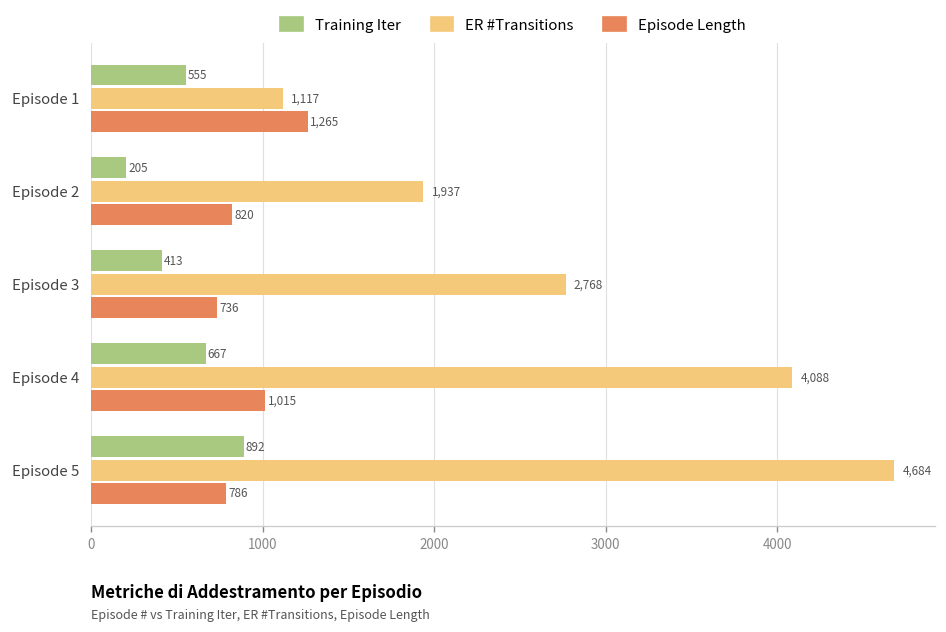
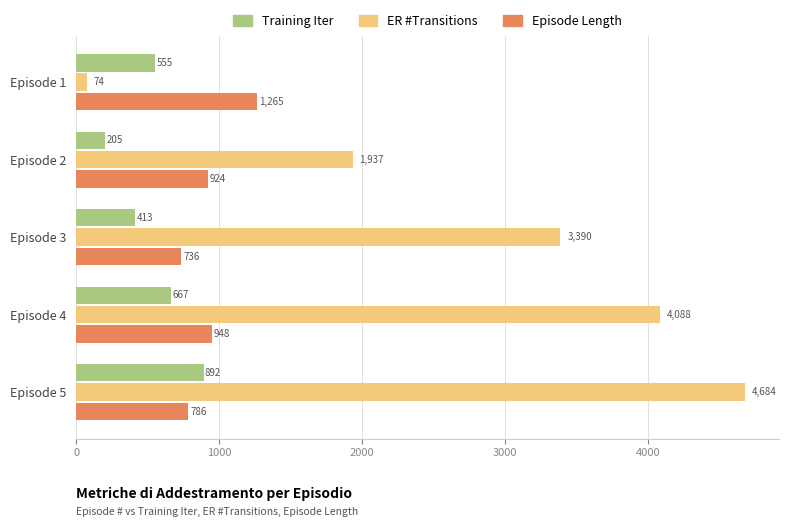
ER #Transitions, Episode 1: 1,117 -> 74
Episode Length, Episode 2: 820 -> 924
ER #Transitions, Episode 3: 2,768 -> 3,390
Episode Length, Episode 4: 1,015 -> 948
